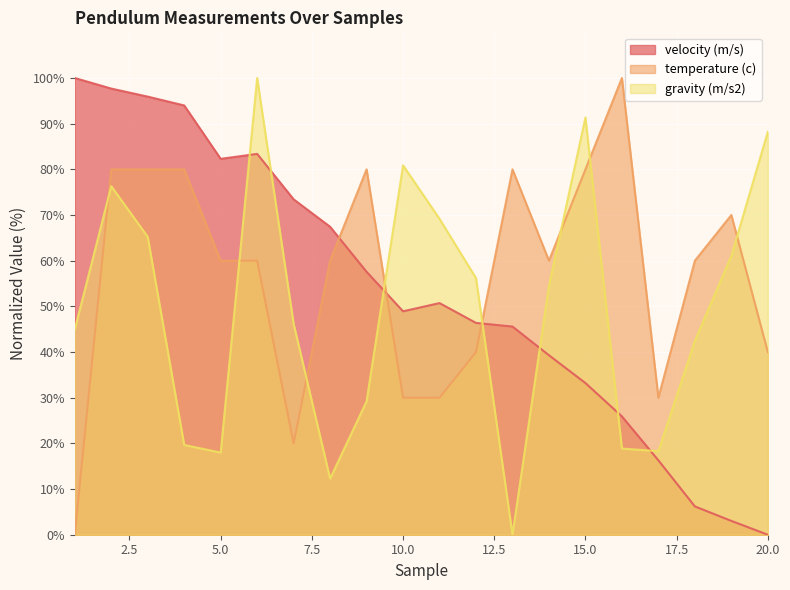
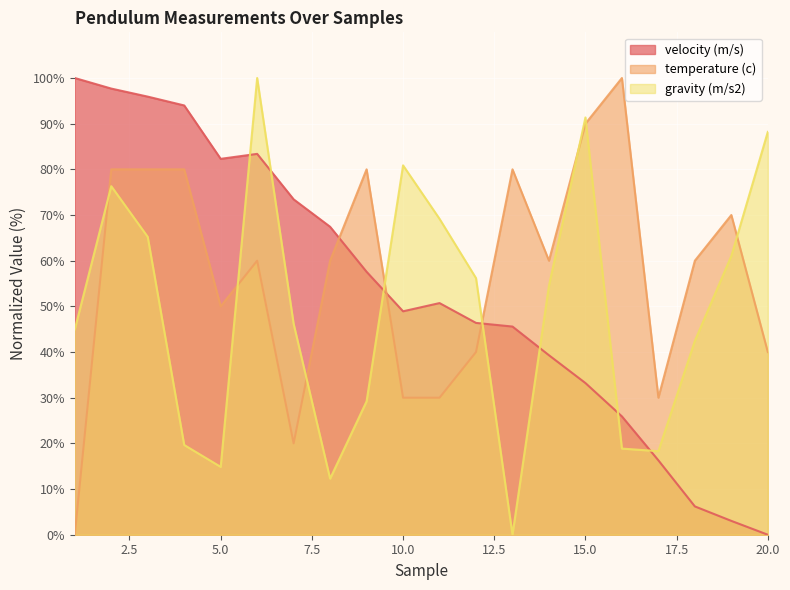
temperature (c), 5.0: 60% -> 50%
gravity (m/s2), 5.0: 18% -> 15%
temperature (c), 15.0: 80% -> 90%
